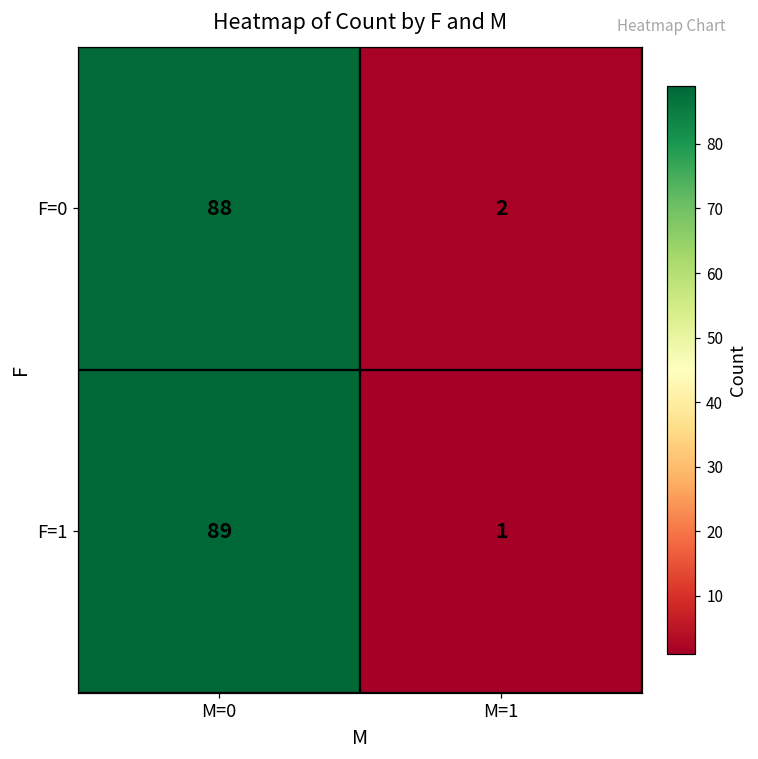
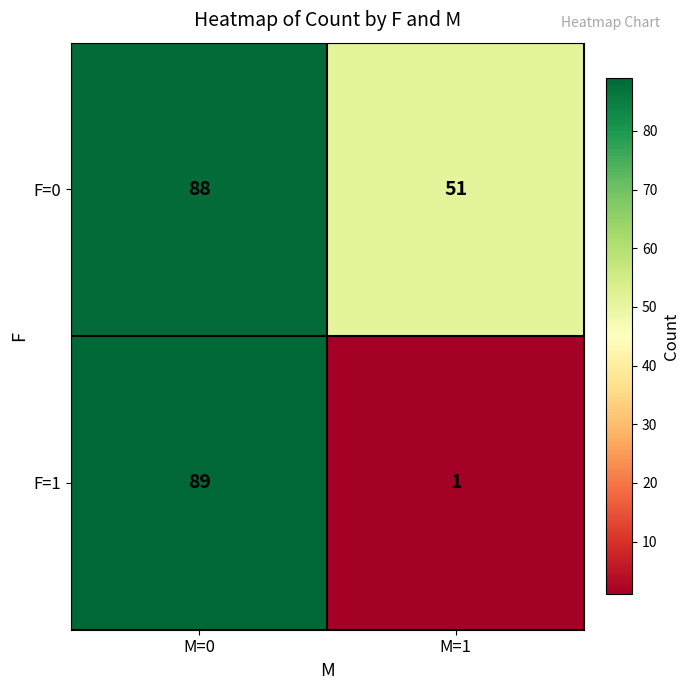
F=0, M=1: 2 -> 51
